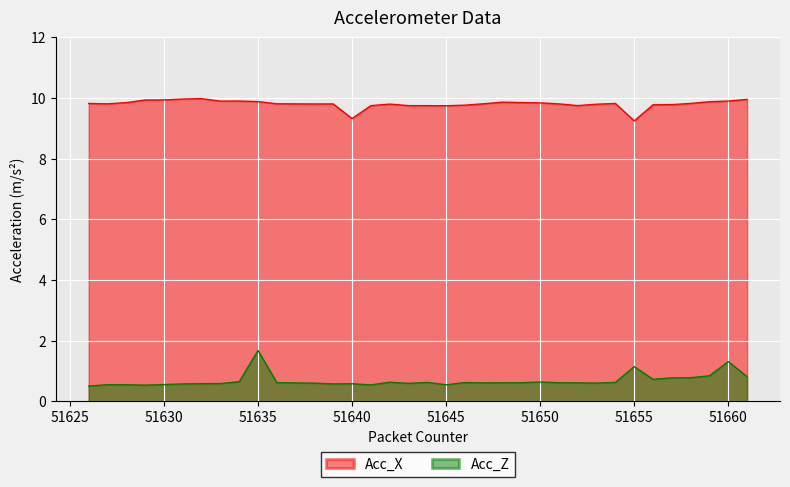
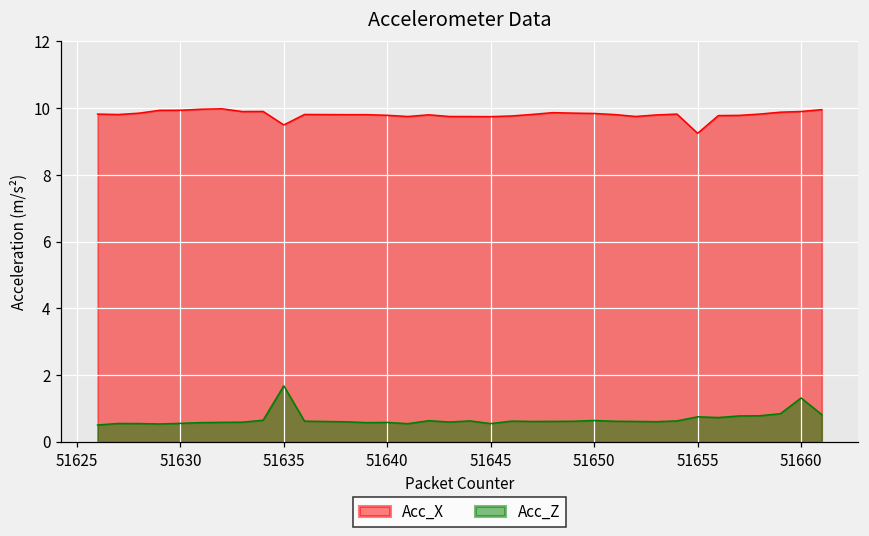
Acc_X, 51635: 9.9 -> 9.5
Acc_X, 51640: 9.3 -> 9.8
Acc_Z, 51655: 1.1 -> 0.7
